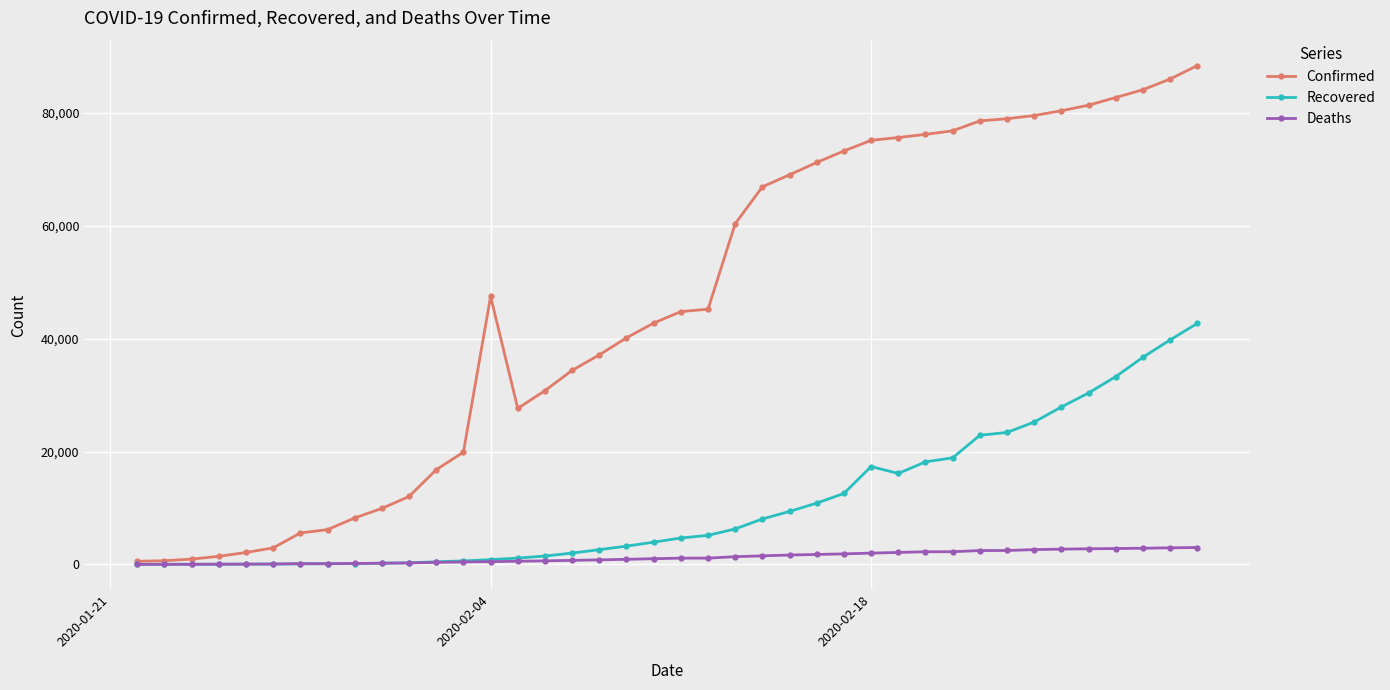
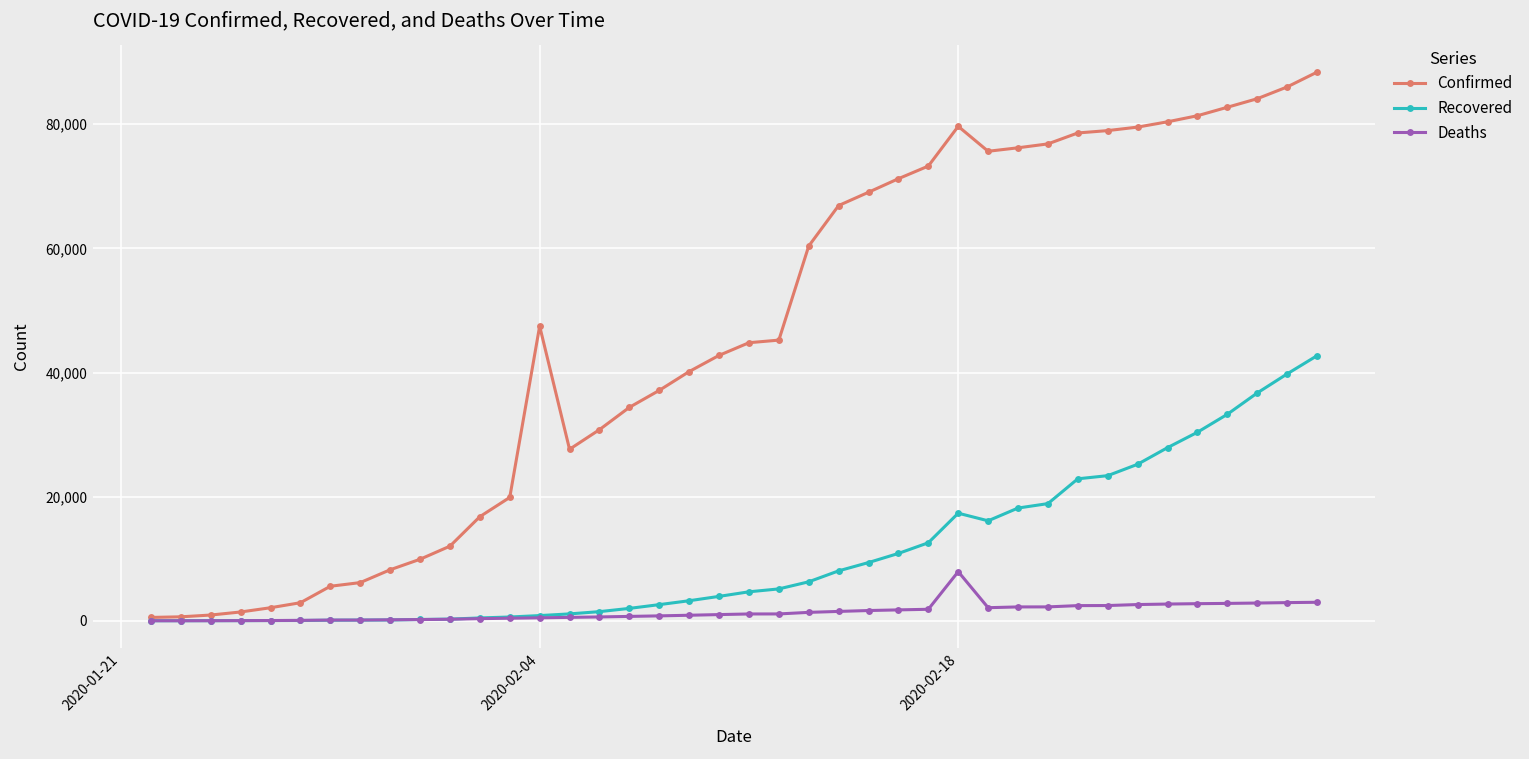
Confirmed, 2020-02-18: 75,000 -> 80,000
Deaths, 2020-02-18: 2,000 -> 8,000
